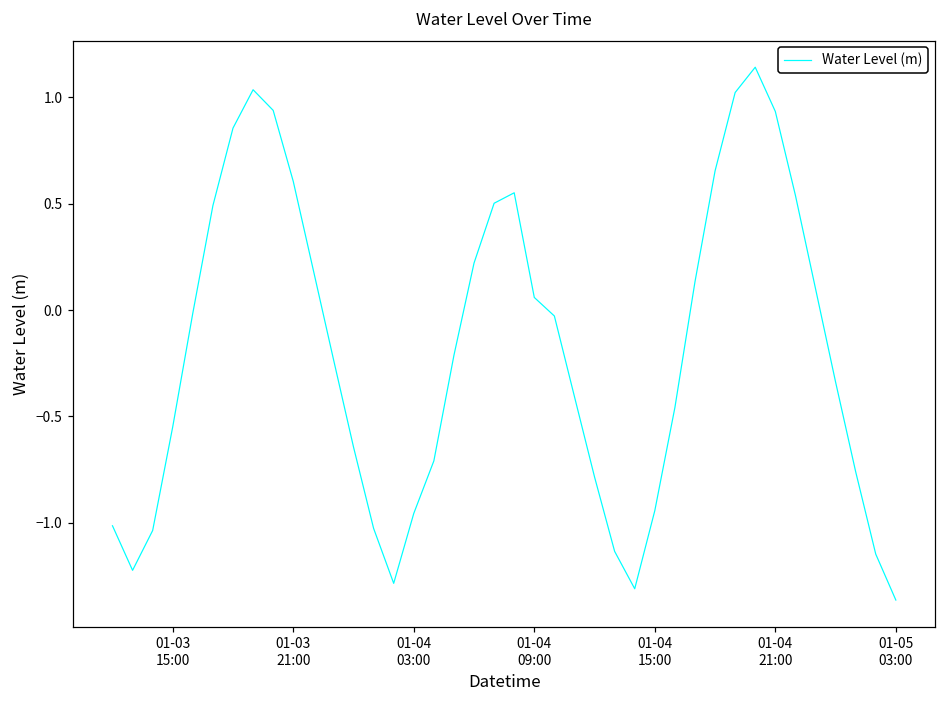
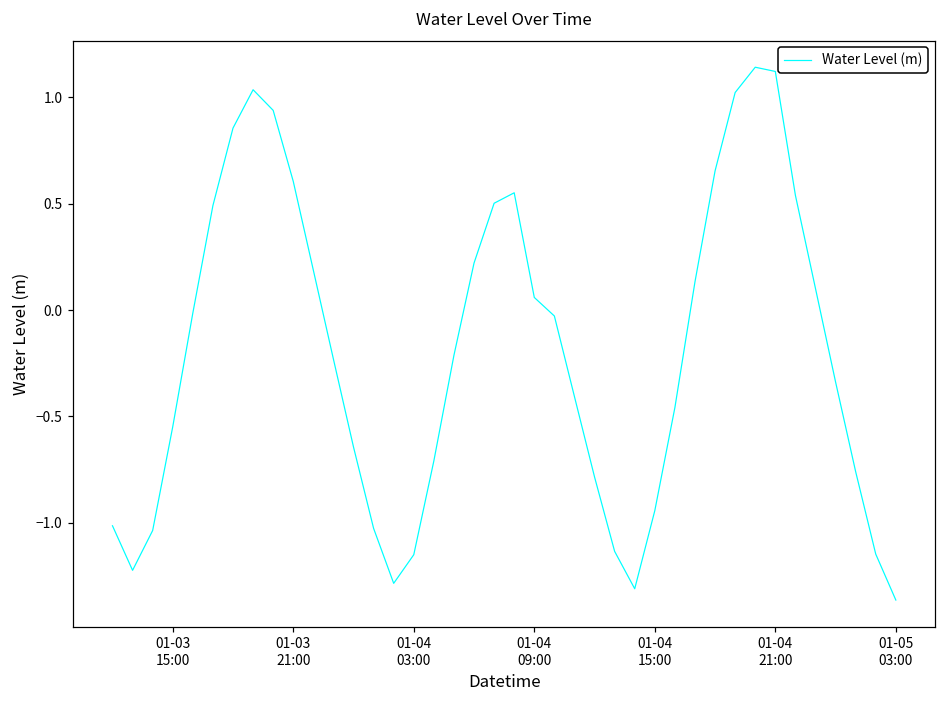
01-04 03:00: -0.96 -> -1.15
01-04 21:00: 0.93 -> 1.12
